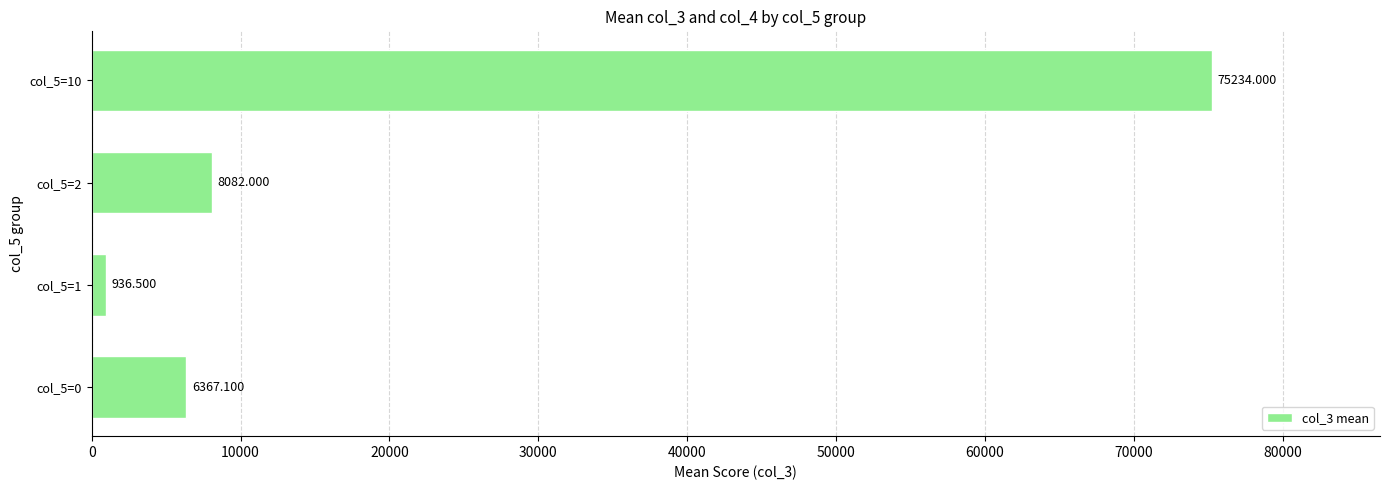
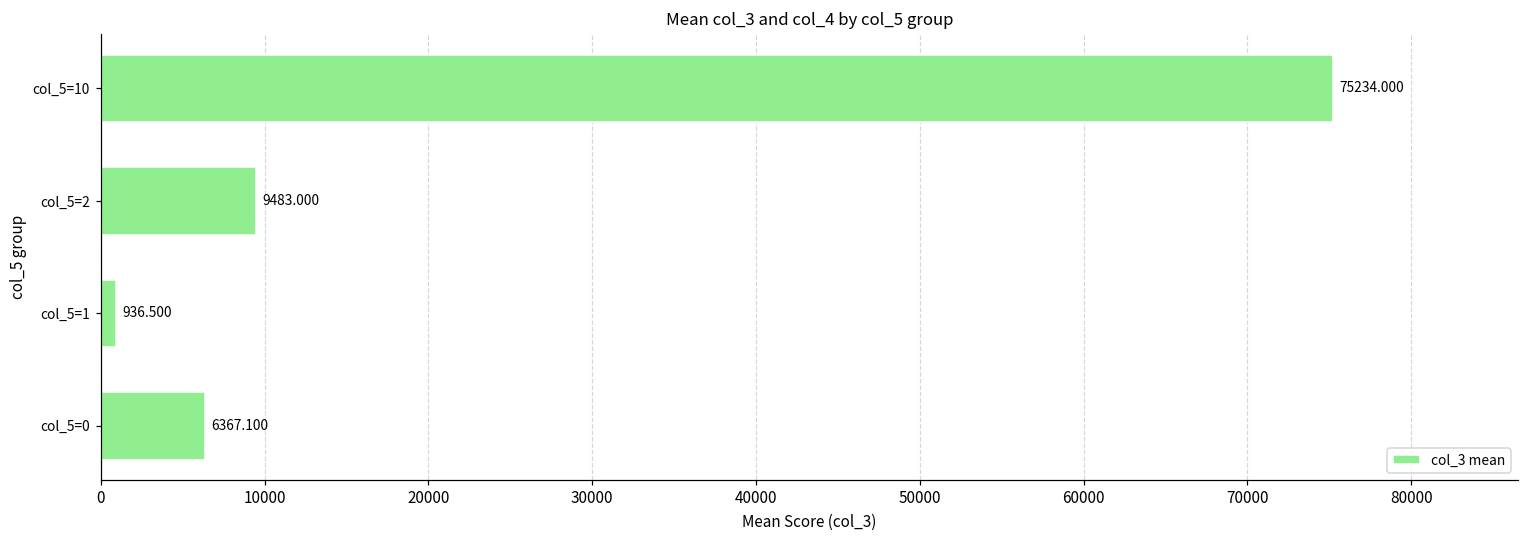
col_5=2: 8082.000 -> 9483.000
